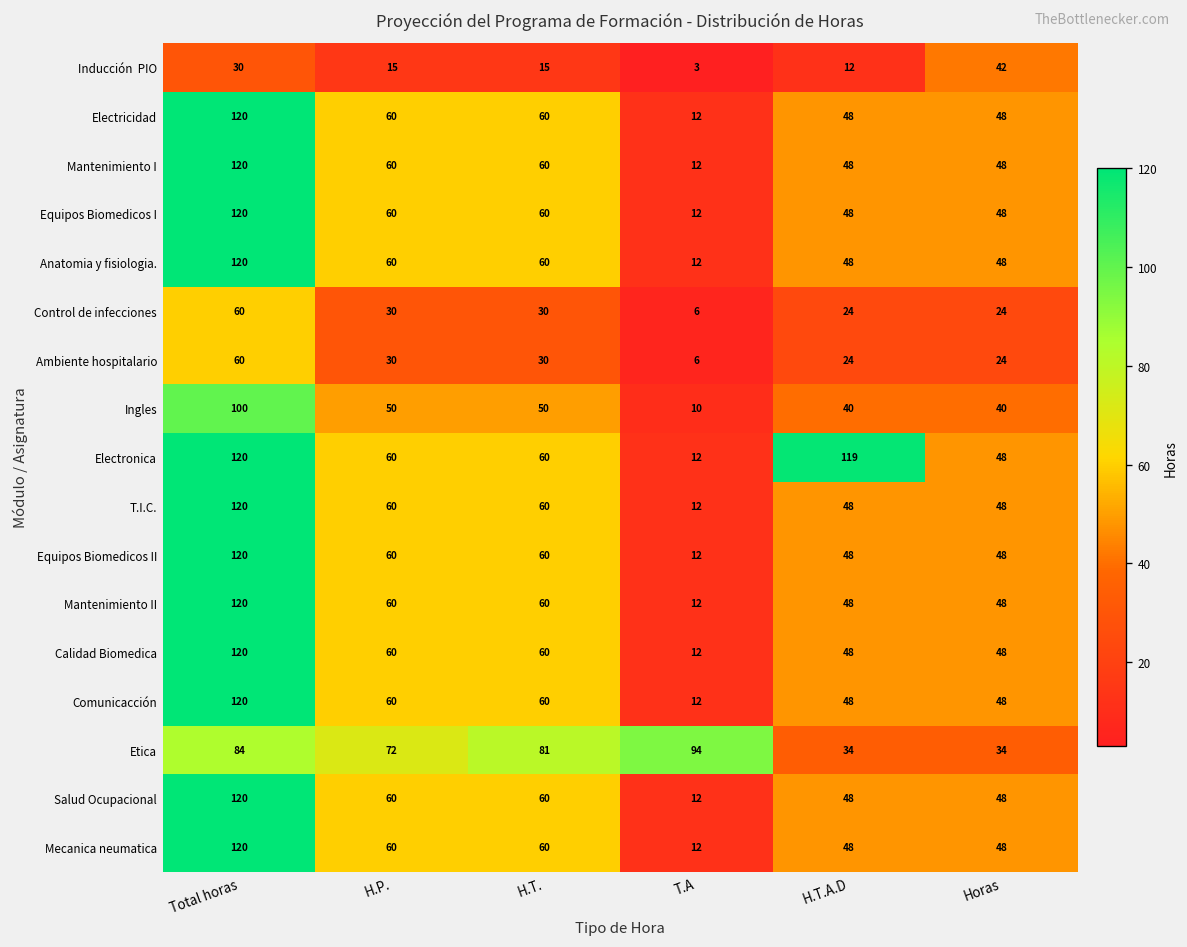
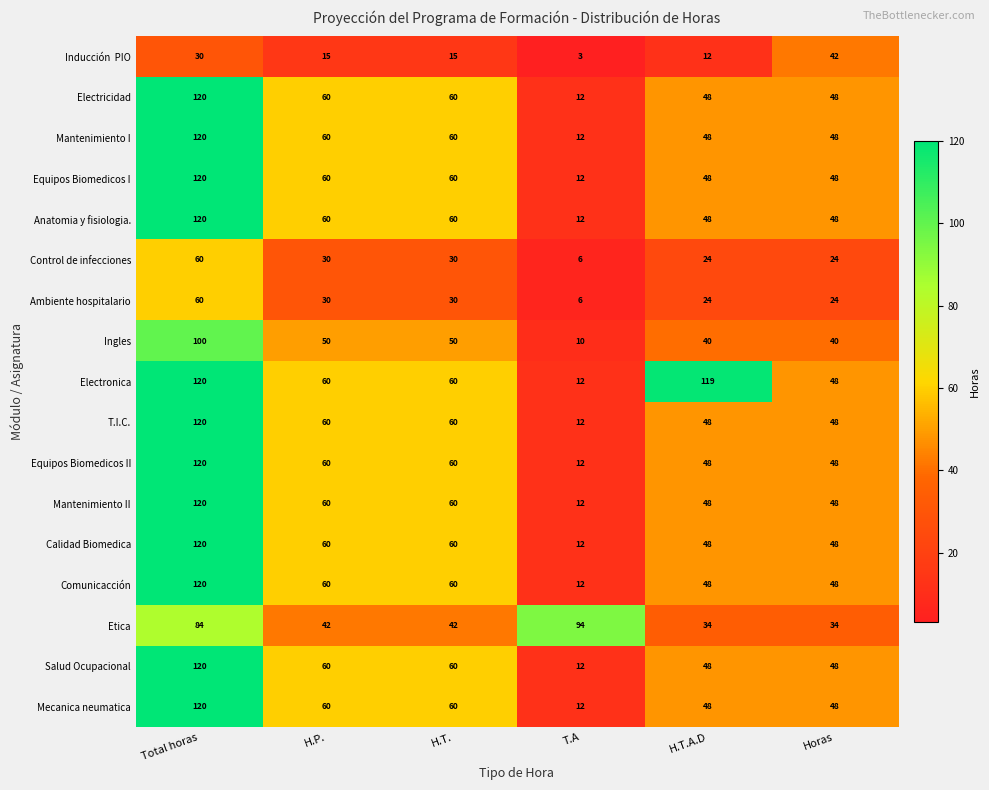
Etica, H.P.: 72 -> 42
Etica, H.T.: 81 -> 42
